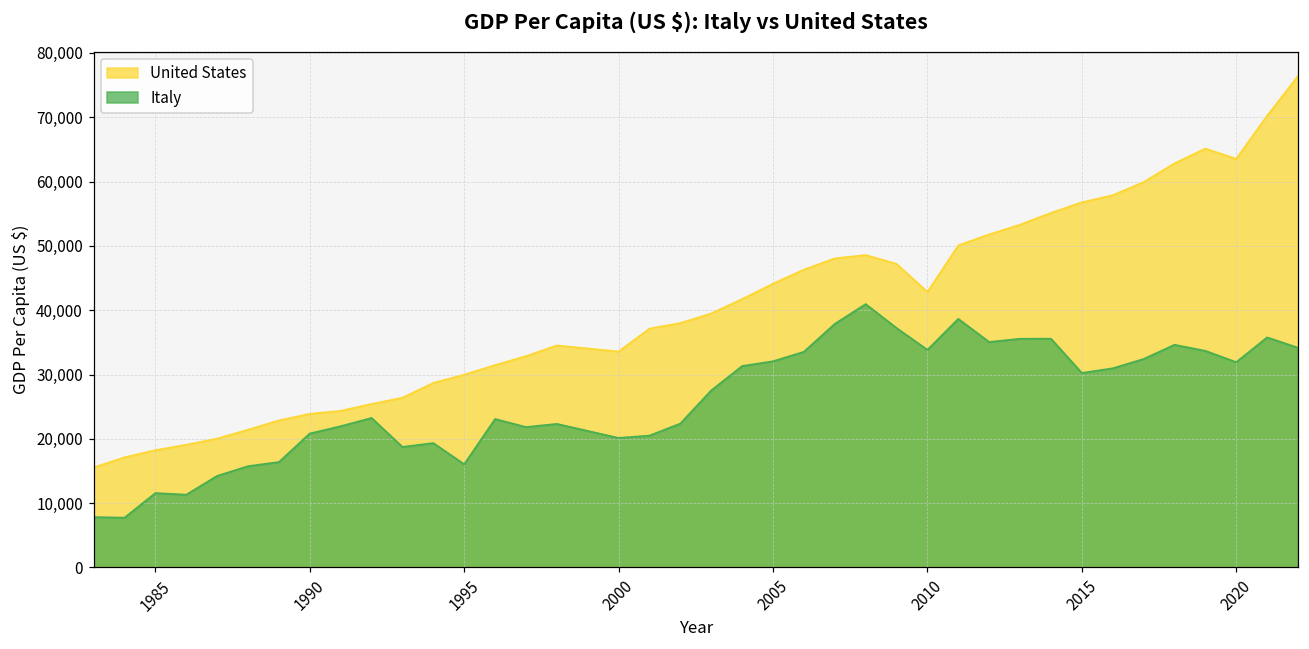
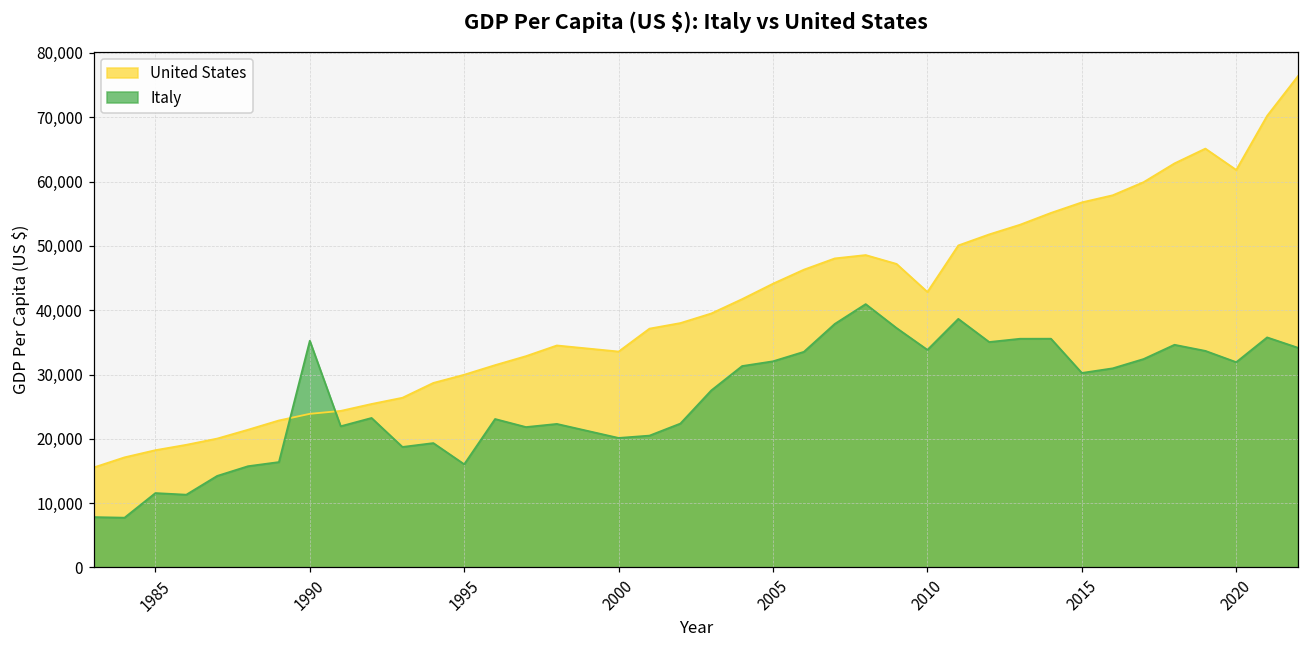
Italy, 1990: 21,000 -> 35,000
United States, 2020: 64,000 -> 62,000
